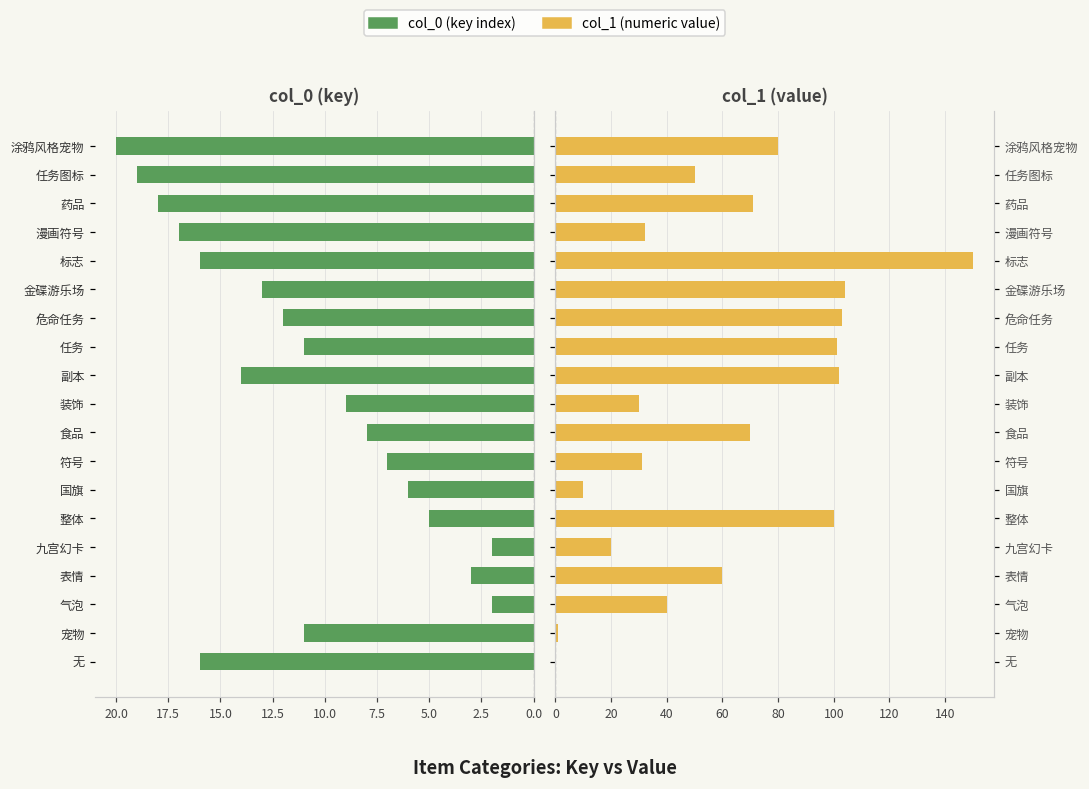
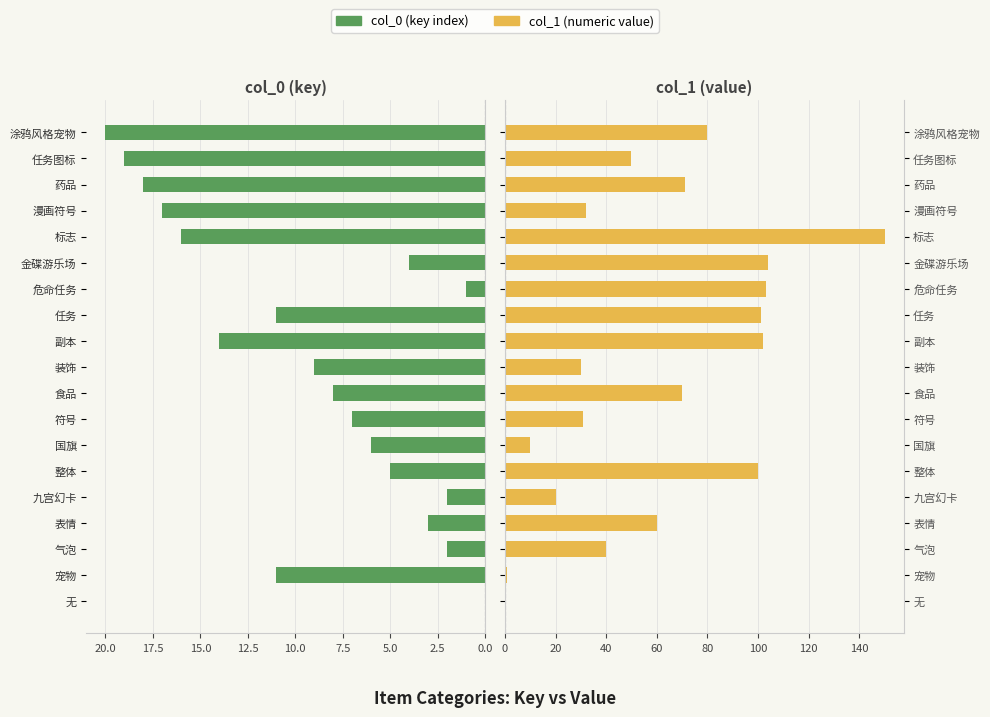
col_0 (key), 金碟游乐场: 13 -> 4
col_0 (key), 危命任务: 12 -> 1
col_0 (key), 无: 16 -> 0
